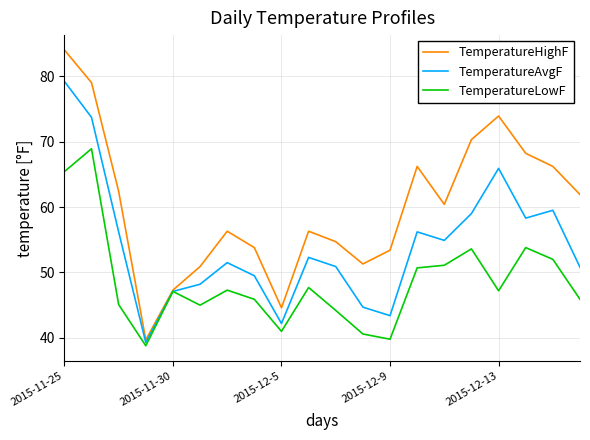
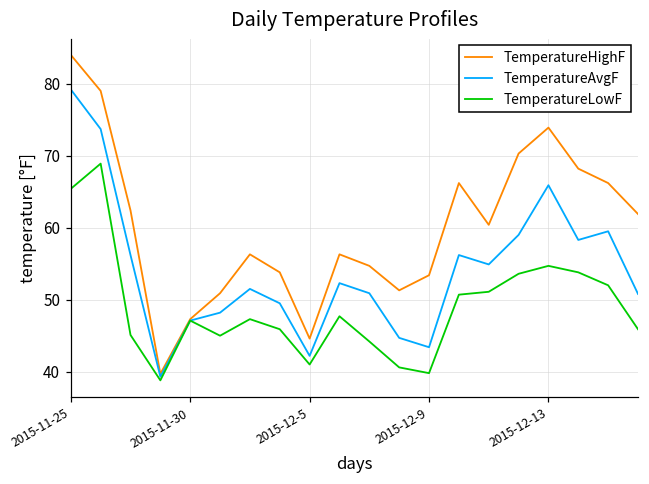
TemperatureLowF, 2015-12-13: 47 -> 55
